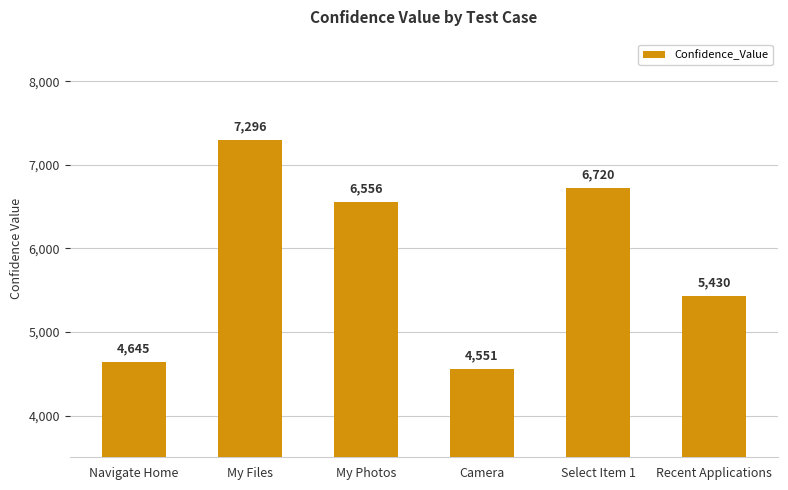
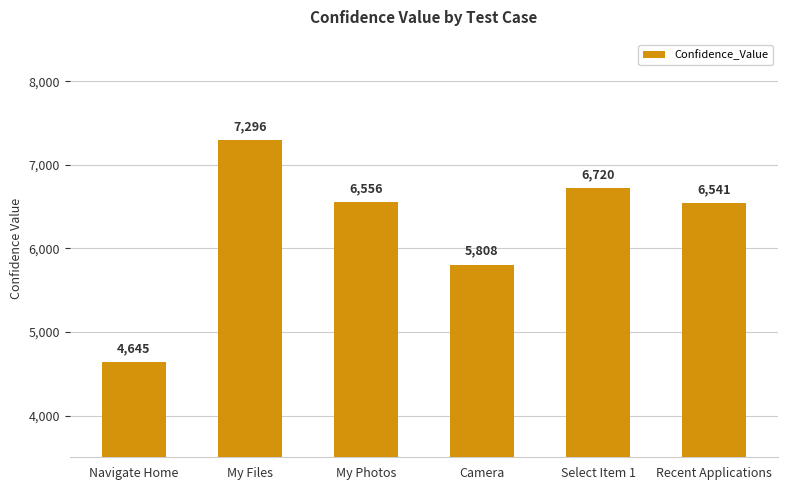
Camera: 4,551 -> 5,808
Recent Applications: 5,430 -> 6,541
